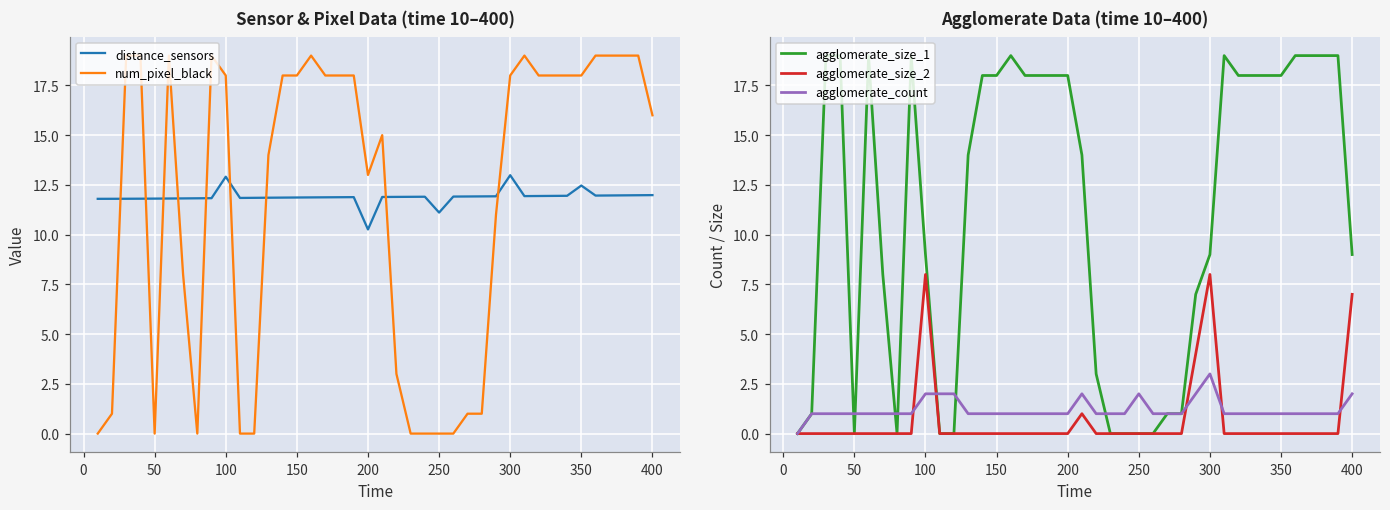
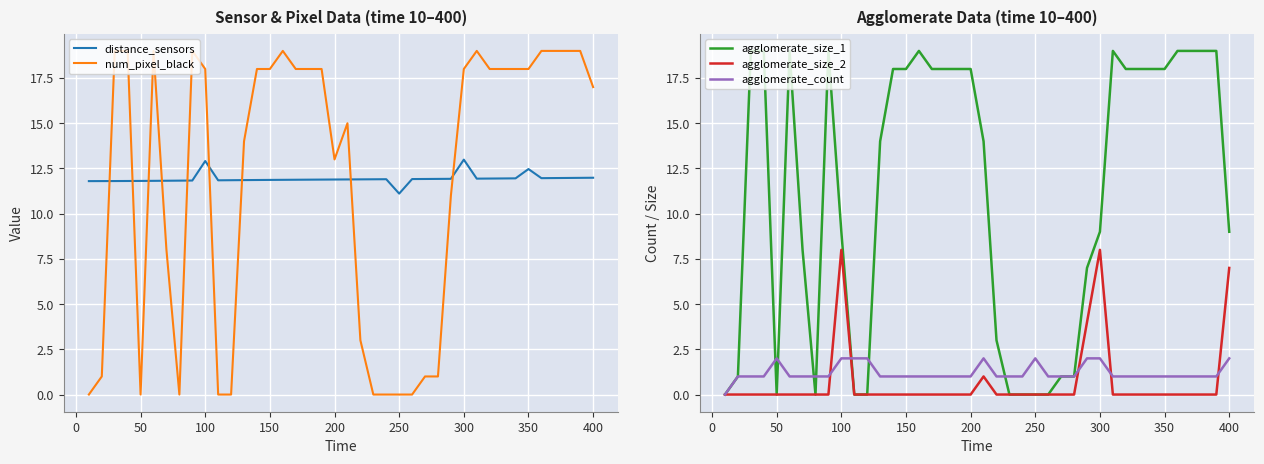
Sensor & Pixel Data (time 10–400), distance_sensors, 200: 10.3 -> 11.9
Sensor & Pixel Data (time 10–400), num_pixel_black, 400: 16 -> 17
Agglomerate Data (time 10–400), agglomerate_count, 50: 1 -> 2
Agglomerate Data (time 10–400), agglomerate_count, 300: 3 -> 2
